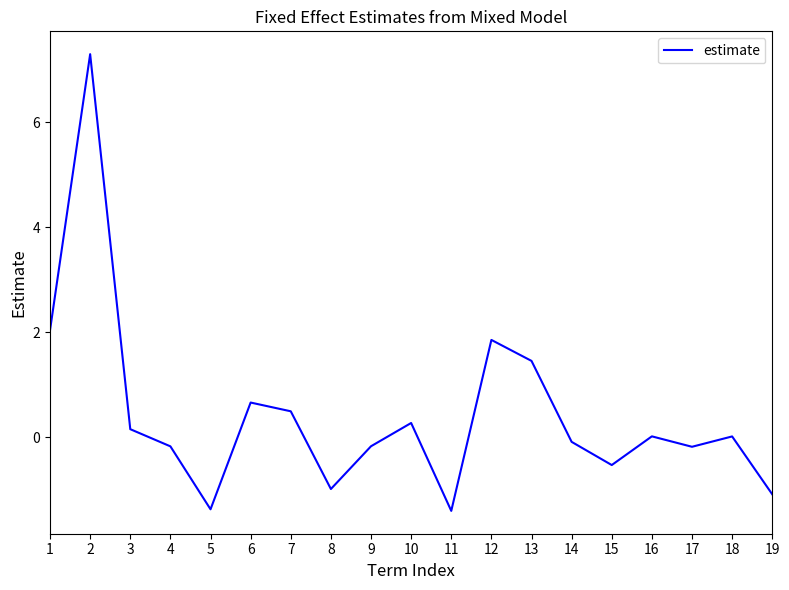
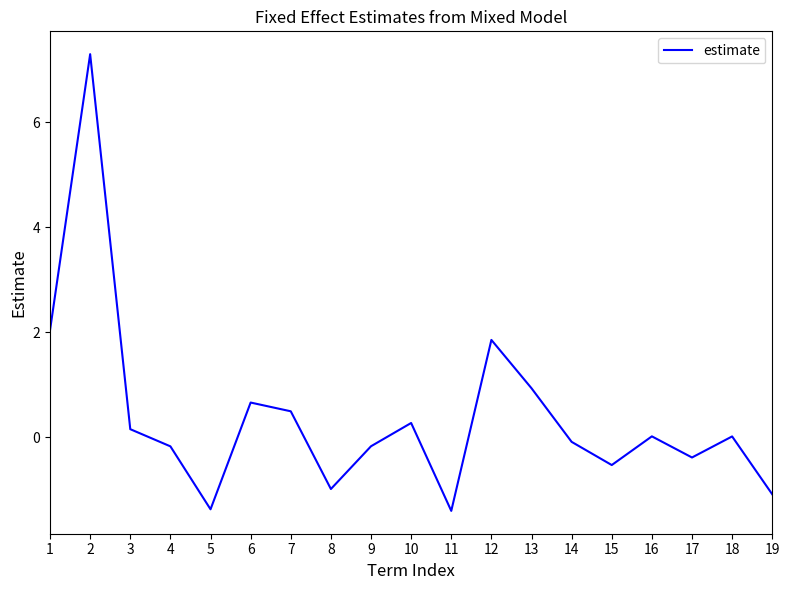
13: 1.5 -> 0.9
17: -0.2 -> -0.4
